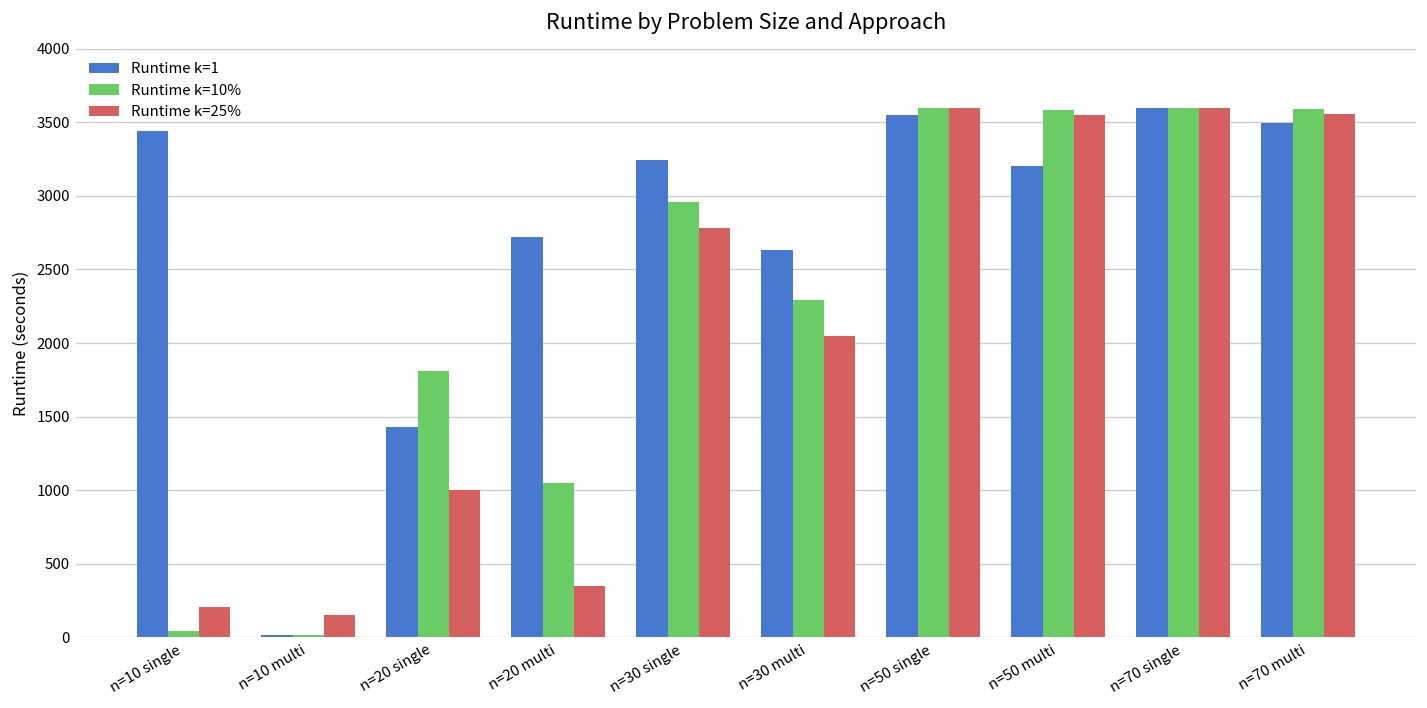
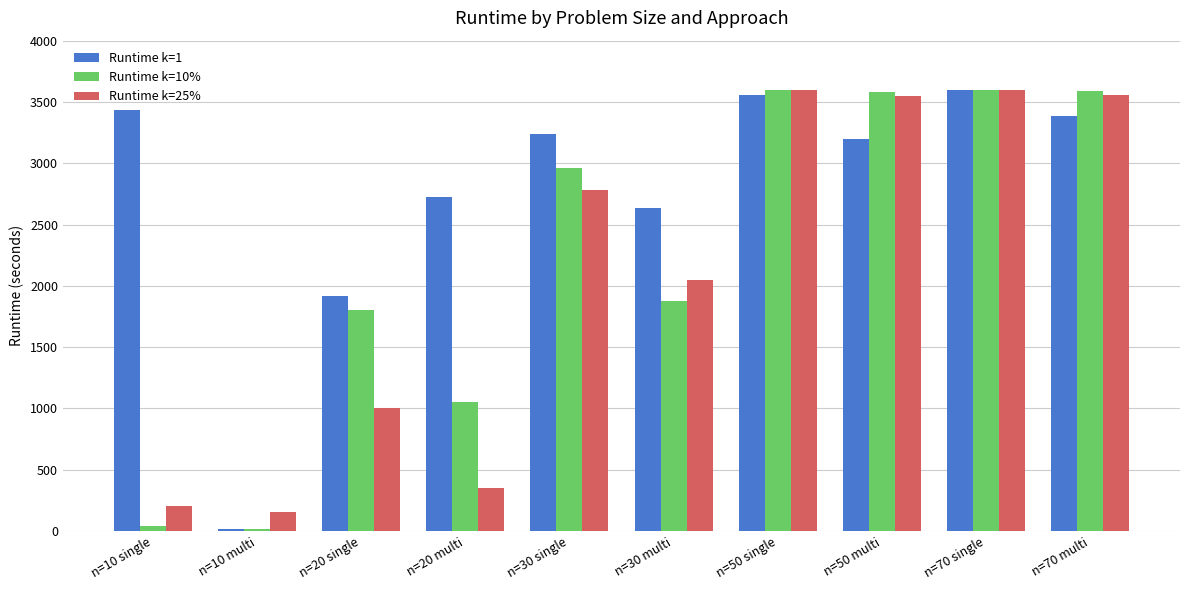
Runtime k=1, n=20 single: 1430 -> 1920
Runtime k=10%, n=30 multi: 2290 -> 1880
Runtime k=1, n=70 multi: 3490 -> 3380
